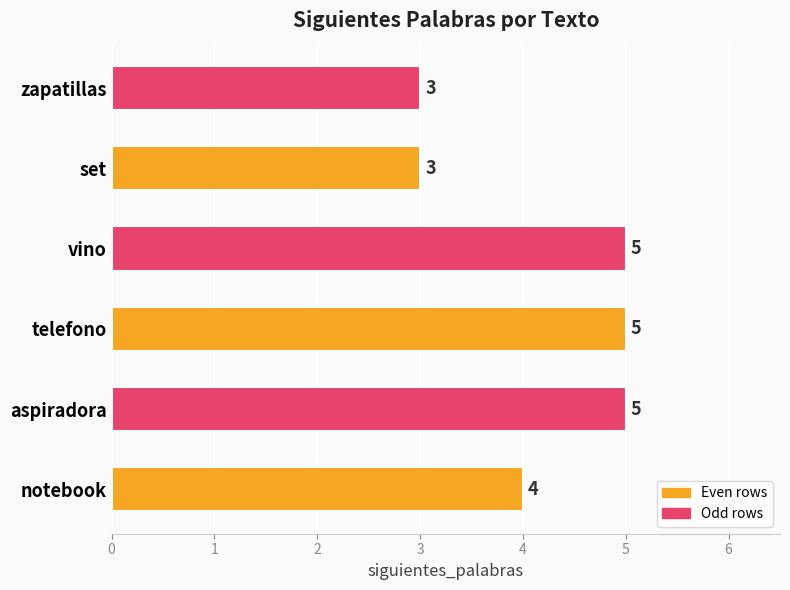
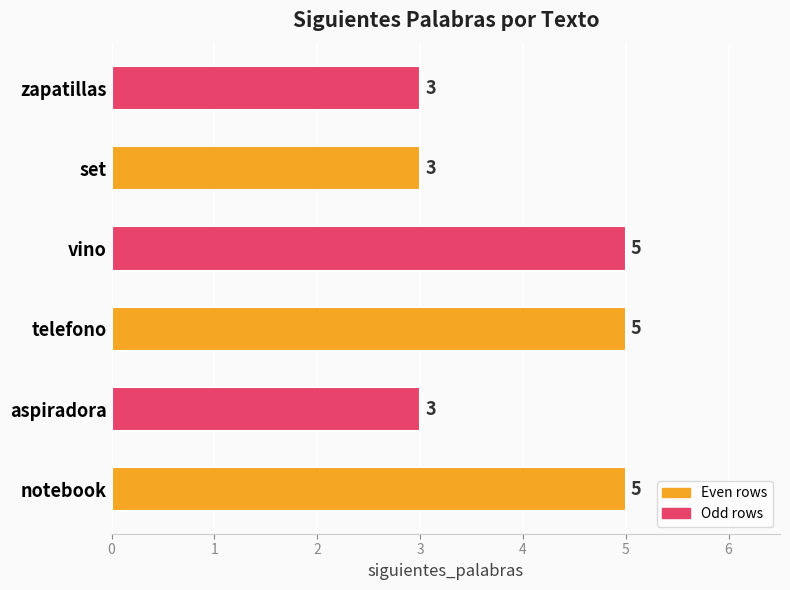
aspiradora: 5 -> 3
notebook: 4 -> 5
